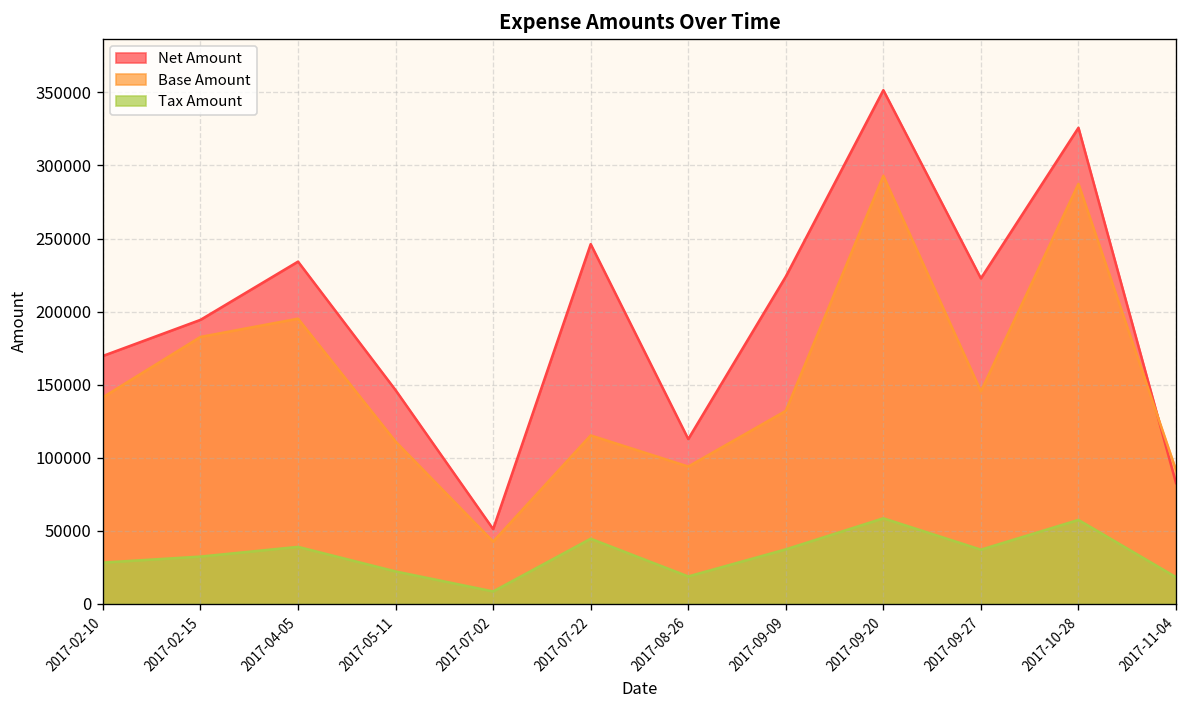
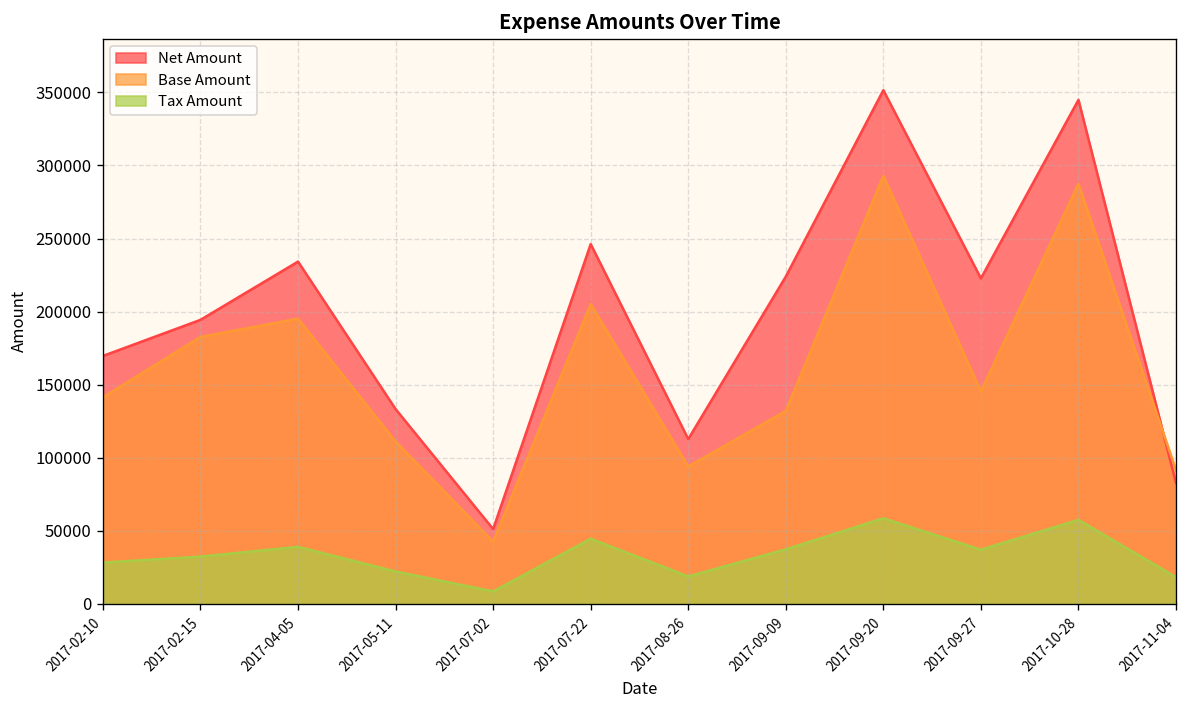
Net Amount, 2017-05-11: 146000 -> 133000
Base Amount, 2017-07-22: 115000 -> 205000
Net Amount, 2017-10-28: 326000 -> 345000
